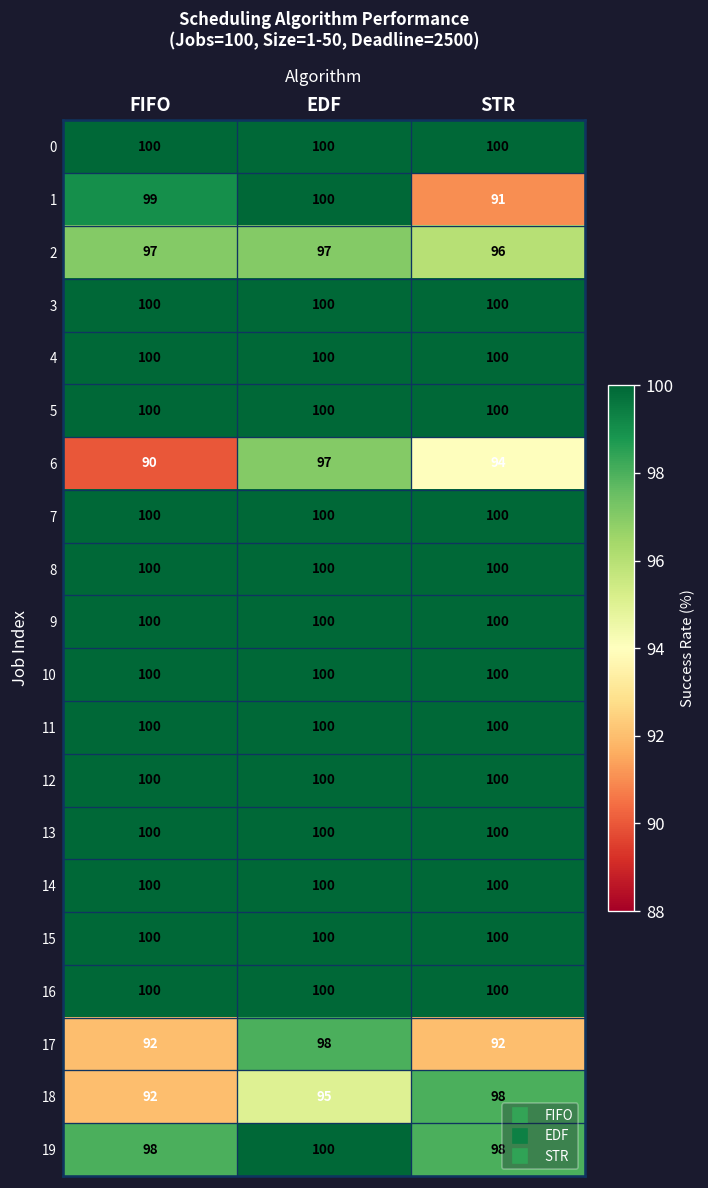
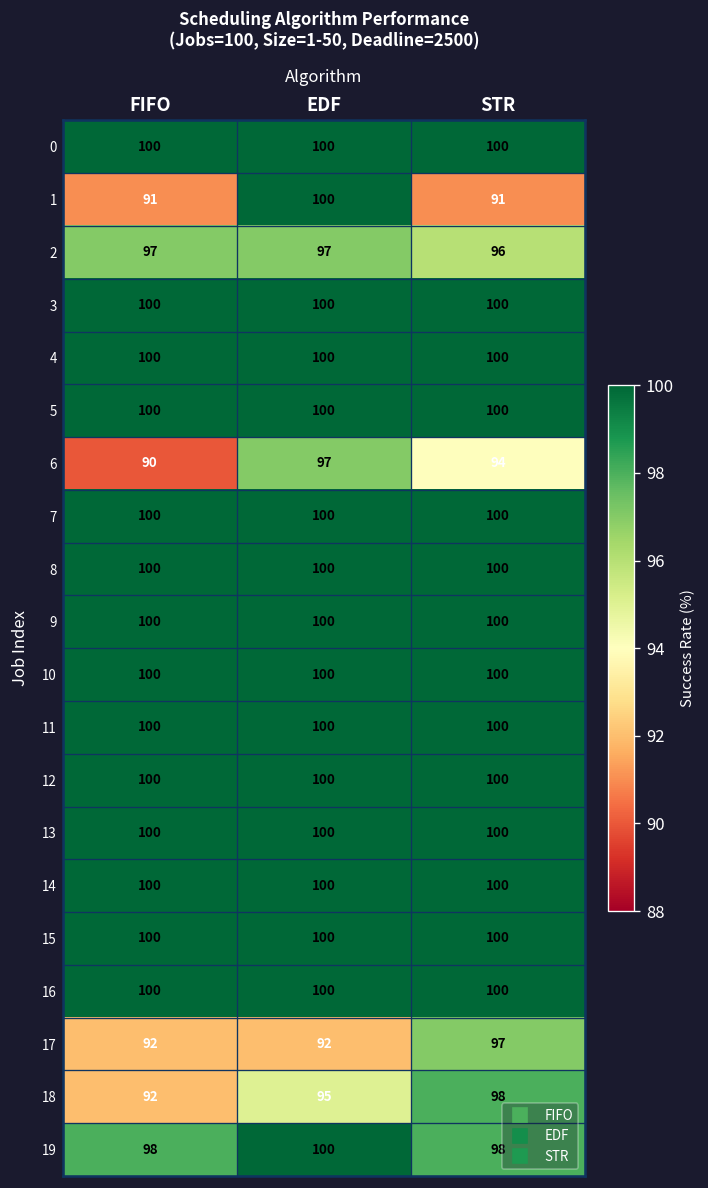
1, FIFO: 99 -> 91
17, EDF: 98 -> 92
17, STR: 92 -> 97
